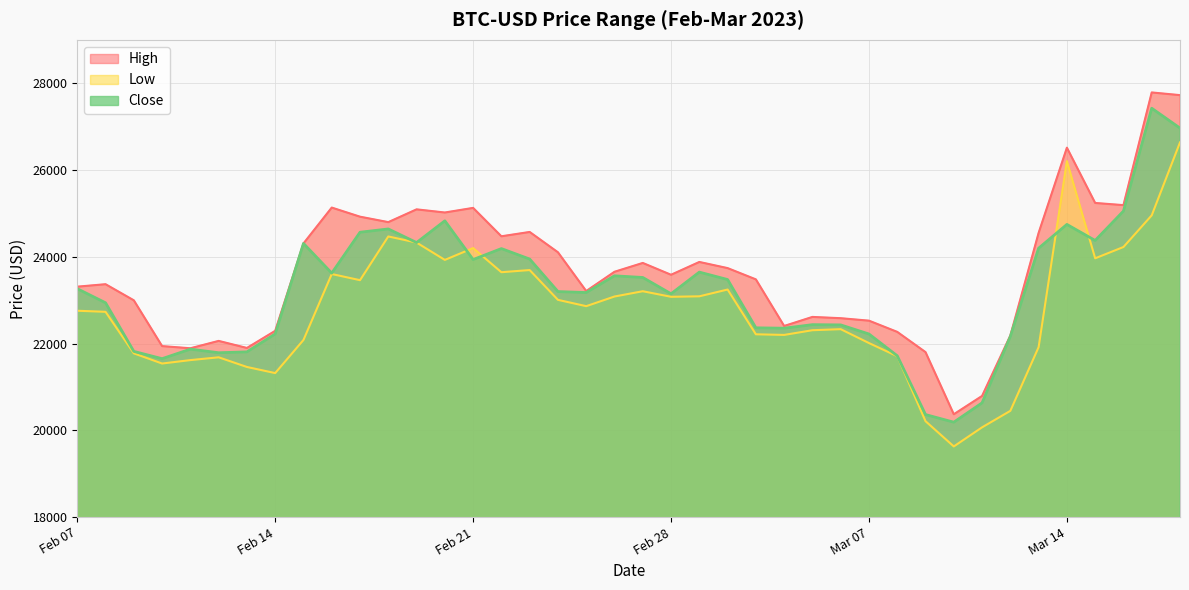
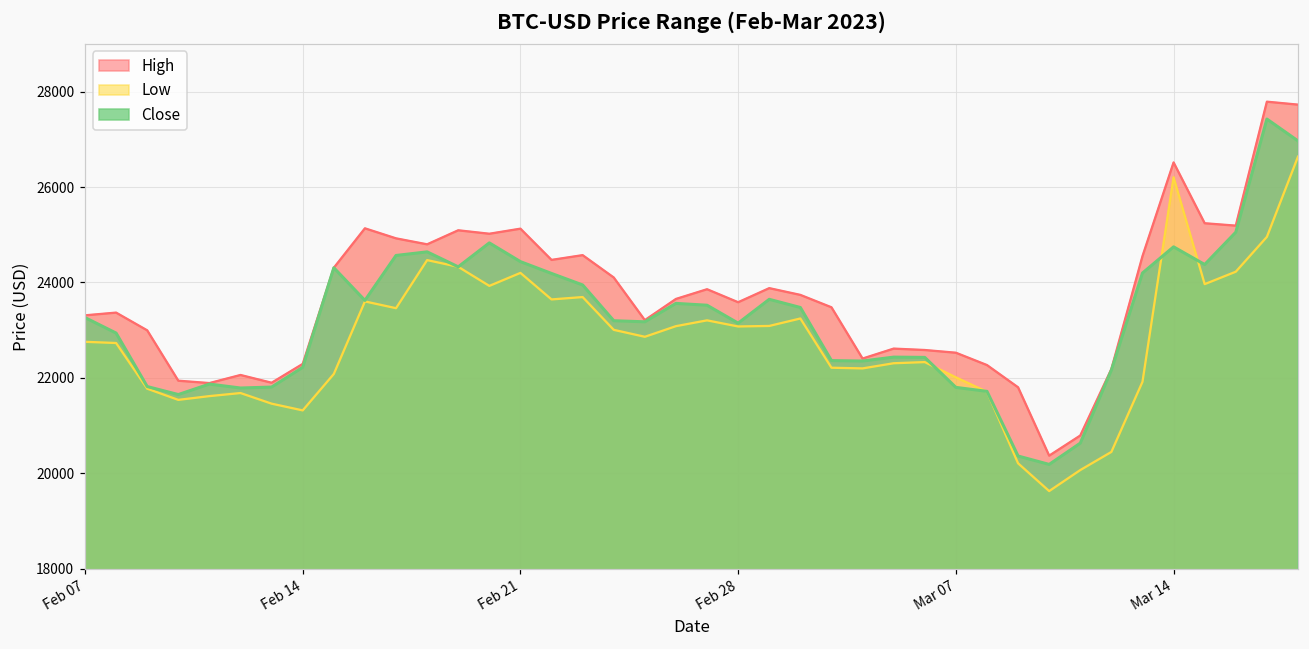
Close, Feb 21: 23900 -> 24400
Close, Mar 07: 22200 -> 21800
